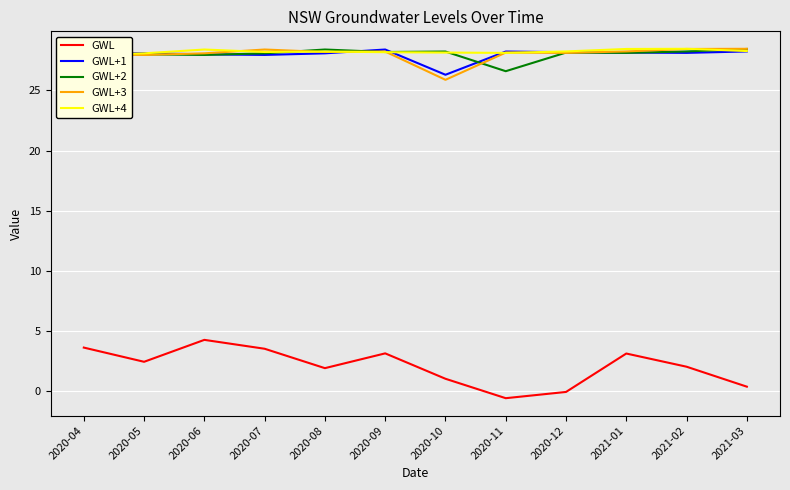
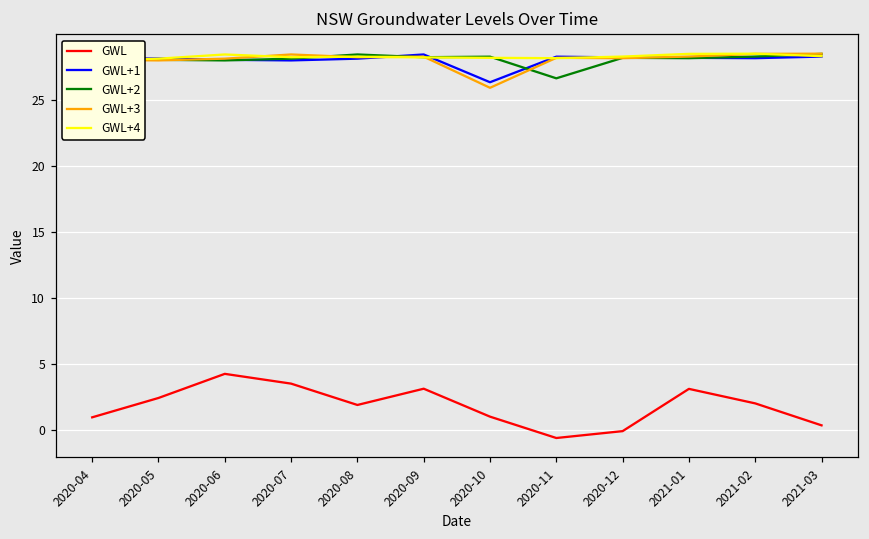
GWL, 2020-04: 3.6 -> 1.0
